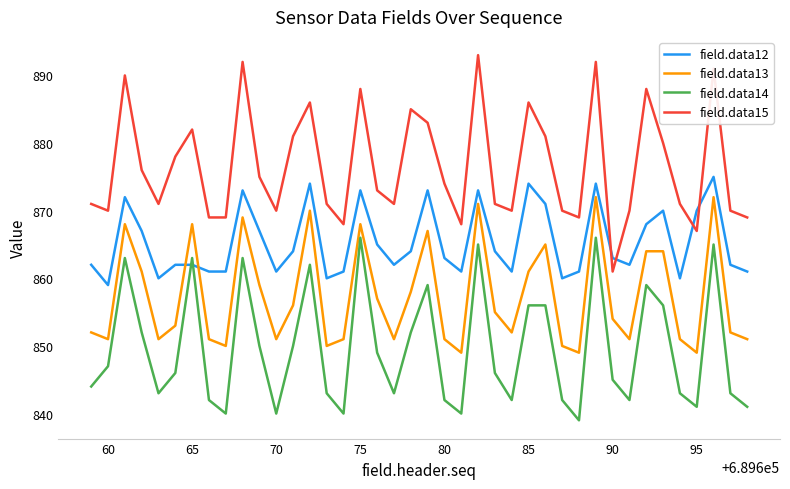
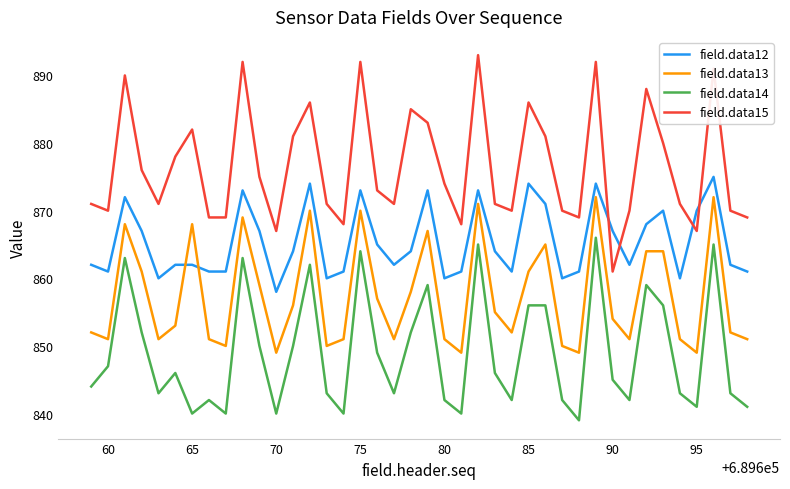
field.data12, 60: 859 -> 861
field.data14, 65: 863 -> 840
field.data12, 70: 861 -> 858
field.data13, 70: 851 -> 849
field.data15, 70: 870 -> 867
field.data13, 75: 868 -> 870
field.data14, 75: 866 -> 864
field.data15, 75: 888 -> 892
field.data12, 80: 863 -> 860
field.data12, 90: 863 -> 867
